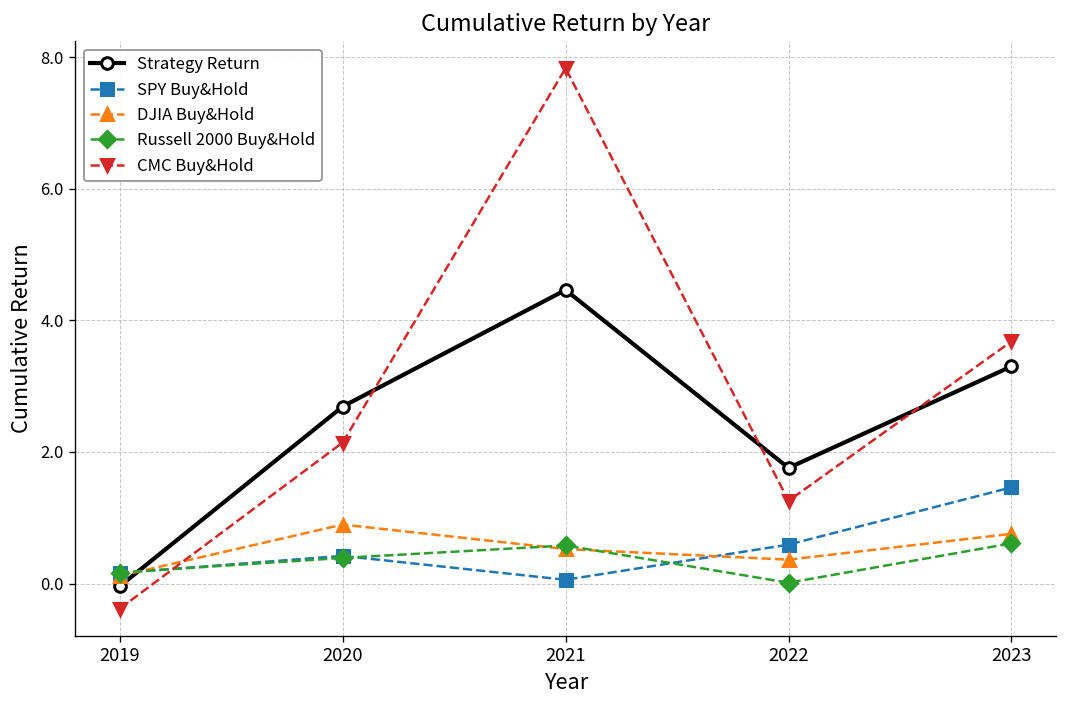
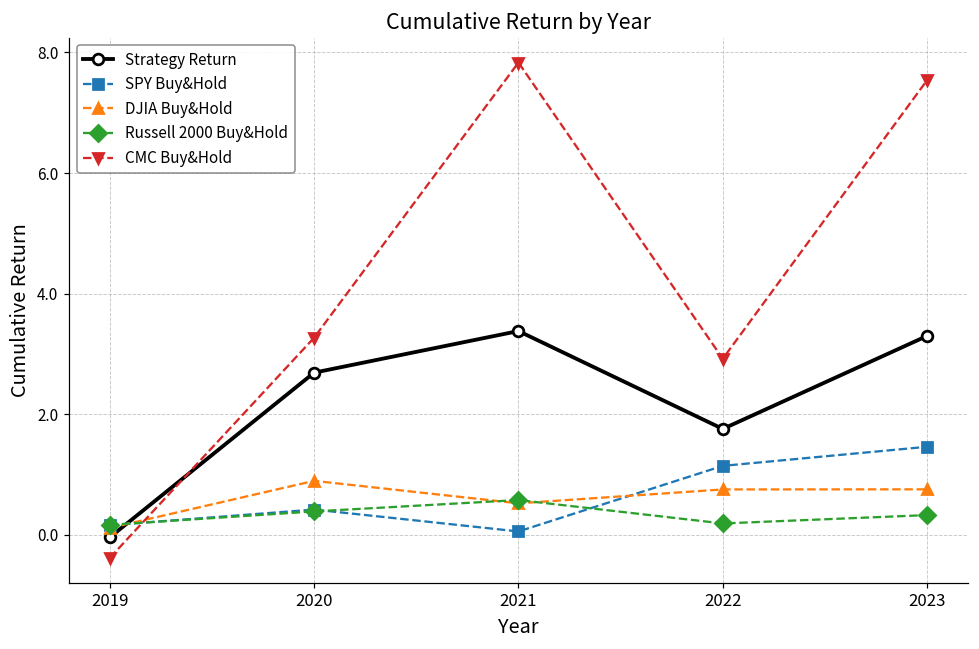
CMC Buy&Hold, 2020: 2.1 -> 3.3
Strategy Return, 2021: 4.5 -> 3.4
SPY Buy&Hold, 2022: 0.6 -> 1.1
DJIA Buy&Hold, 2022: 0.4 -> 0.8
Russell 2000 Buy&Hold, 2022: 0.0 -> 0.2
CMC Buy&Hold, 2022: 1.3 -> 2.9
Russell 2000 Buy&Hold, 2023: 0.6 -> 0.3
CMC Buy&Hold, 2023: 3.7 -> 7.5
